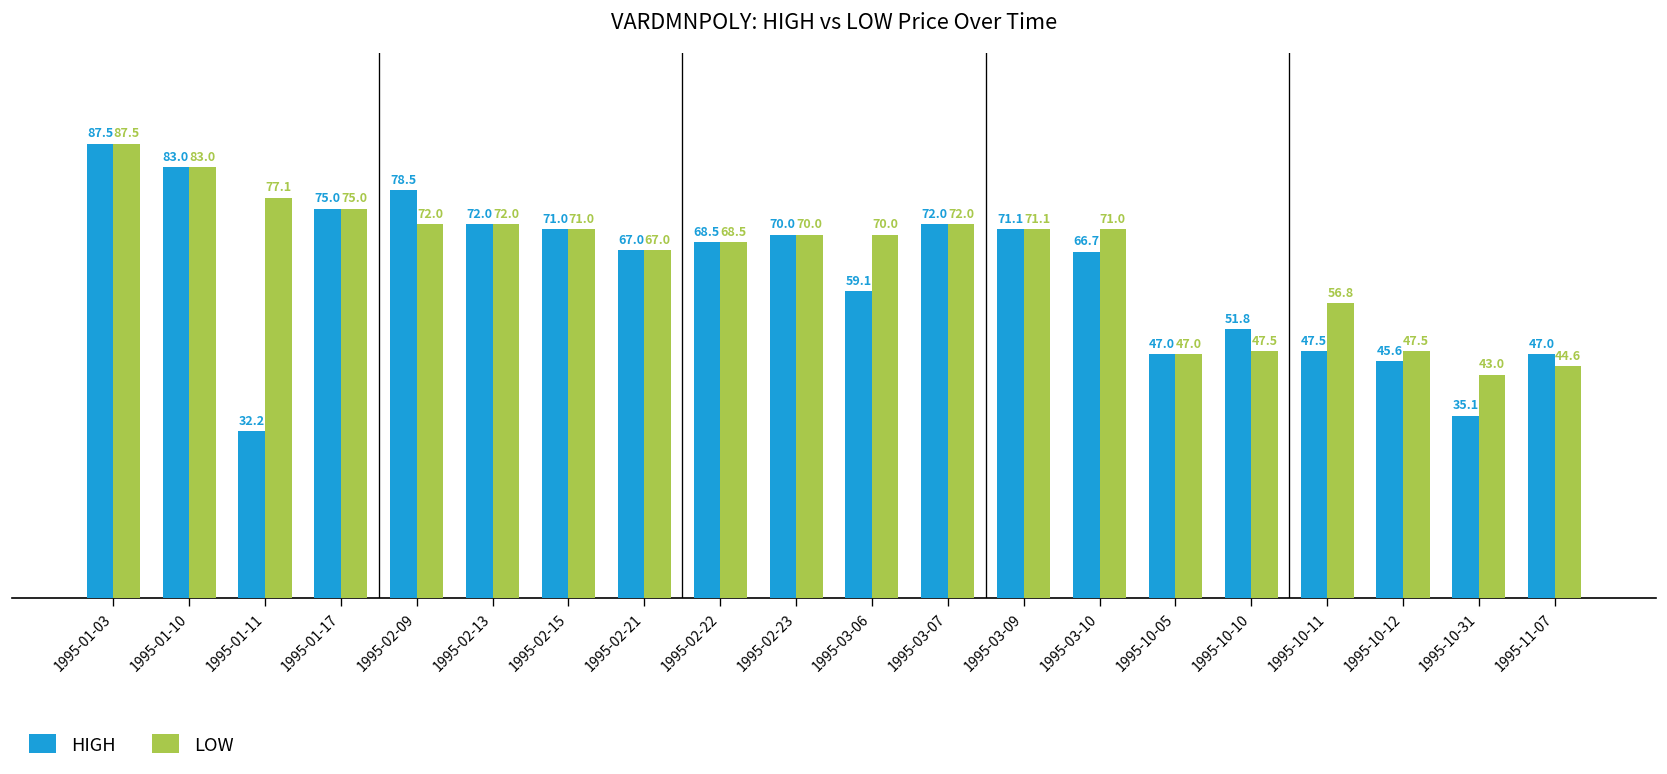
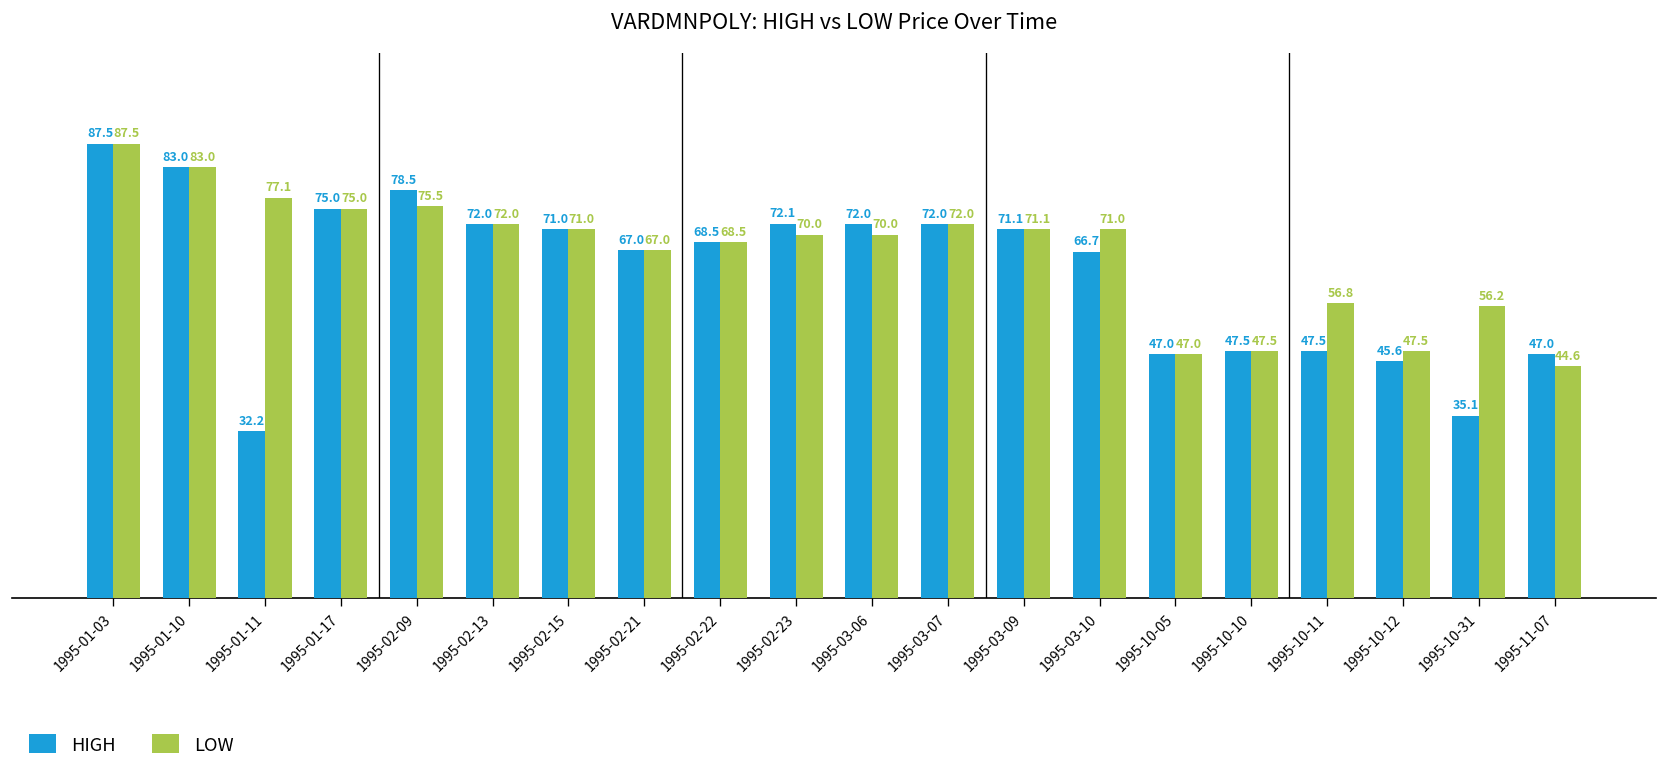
LOW, 1995-02-09: 72.0 -> 75.5
HIGH, 1995-02-23: 70.0 -> 72.1
HIGH, 1995-03-06: 59.1 -> 72.0
HIGH, 1995-10-10: 51.8 -> 47.5
LOW, 1995-10-31: 43.0 -> 56.2
